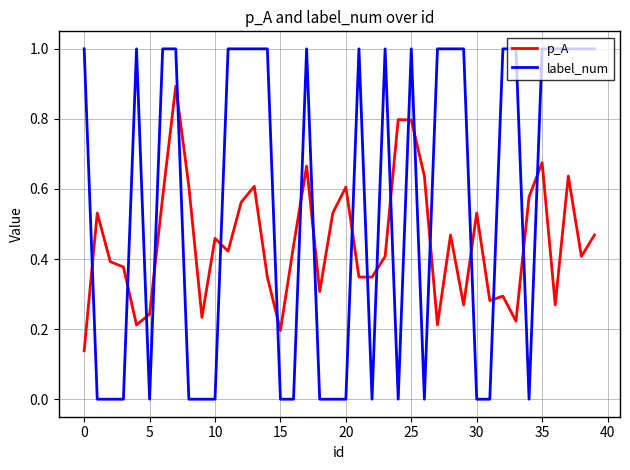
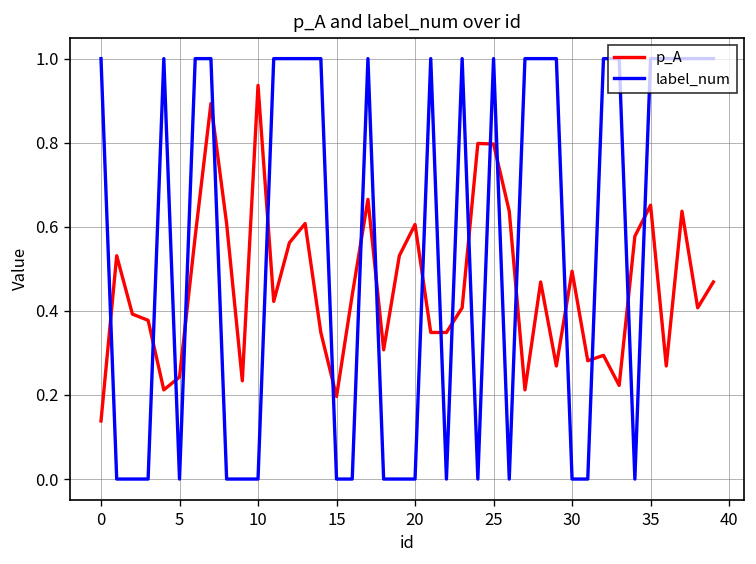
p_A, 10: 0.46 -> 0.94
p_A, 30: 0.53 -> 0.49
p_A, 35: 0.68 -> 0.65
